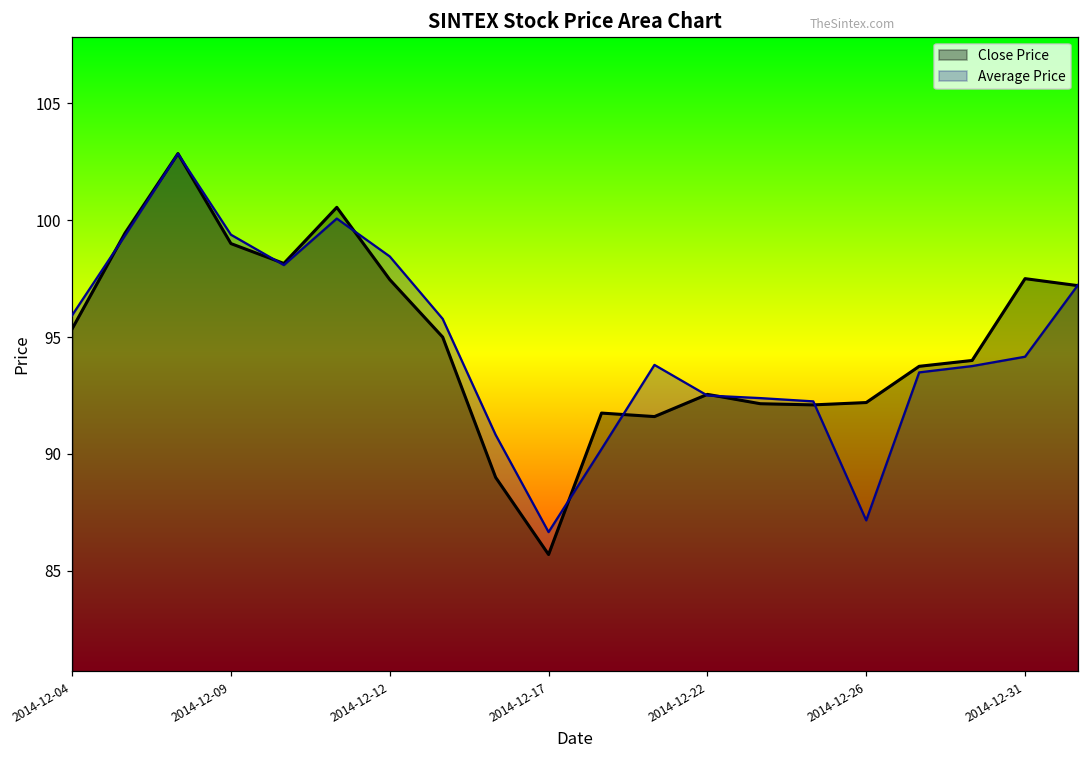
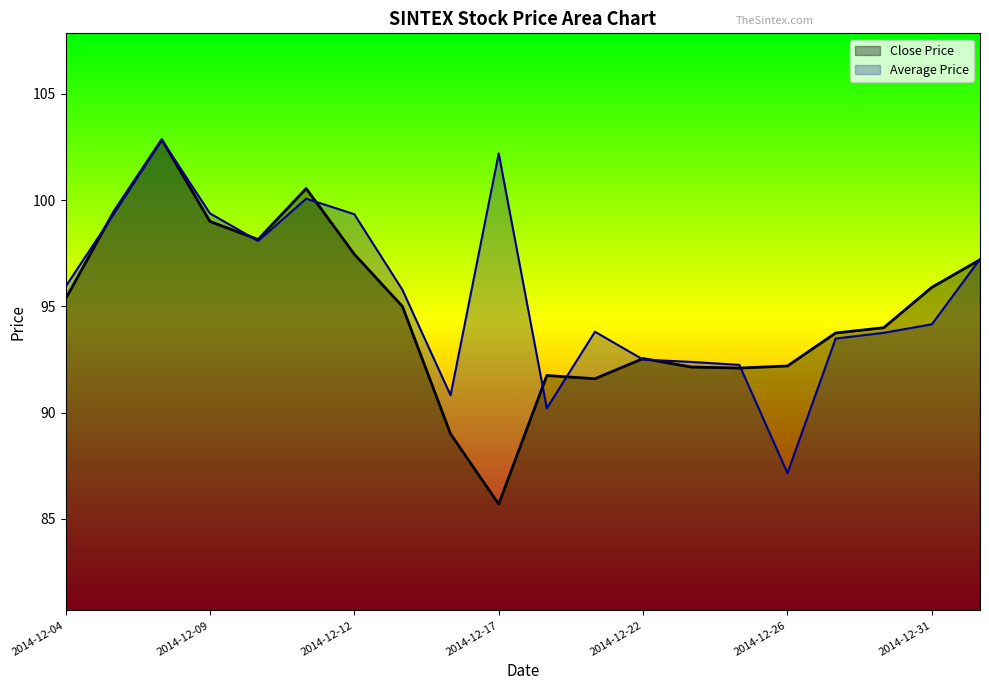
Average Price, 2014-12-12: 98.5 -> 99.3
Average Price, 2014-12-17: 86.7 -> 102.2
Close Price, 2014-12-31: 97.5 -> 95.9
